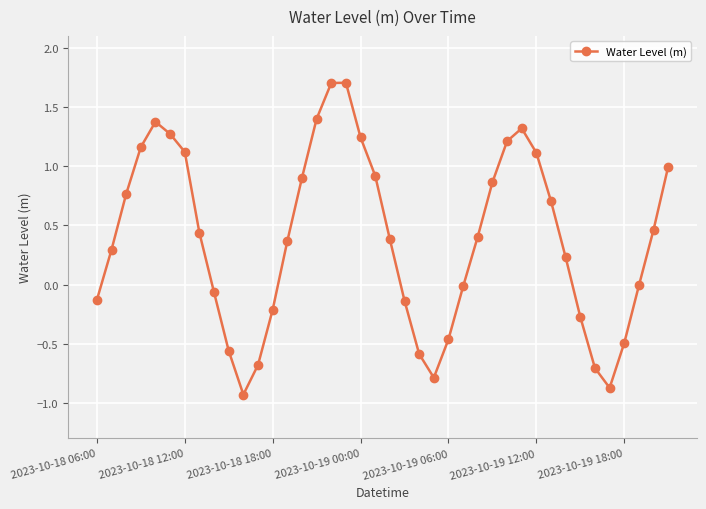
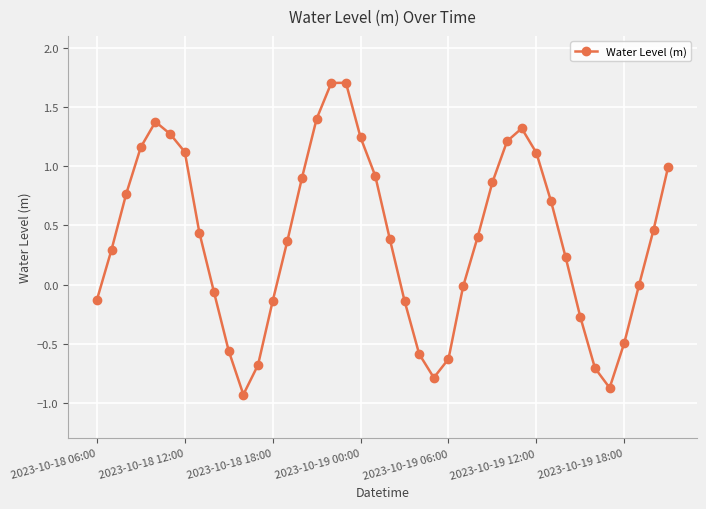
2023-10-18 18:00: -0.21 -> -0.14
2023-10-19 06:00: -0.46 -> -0.63
